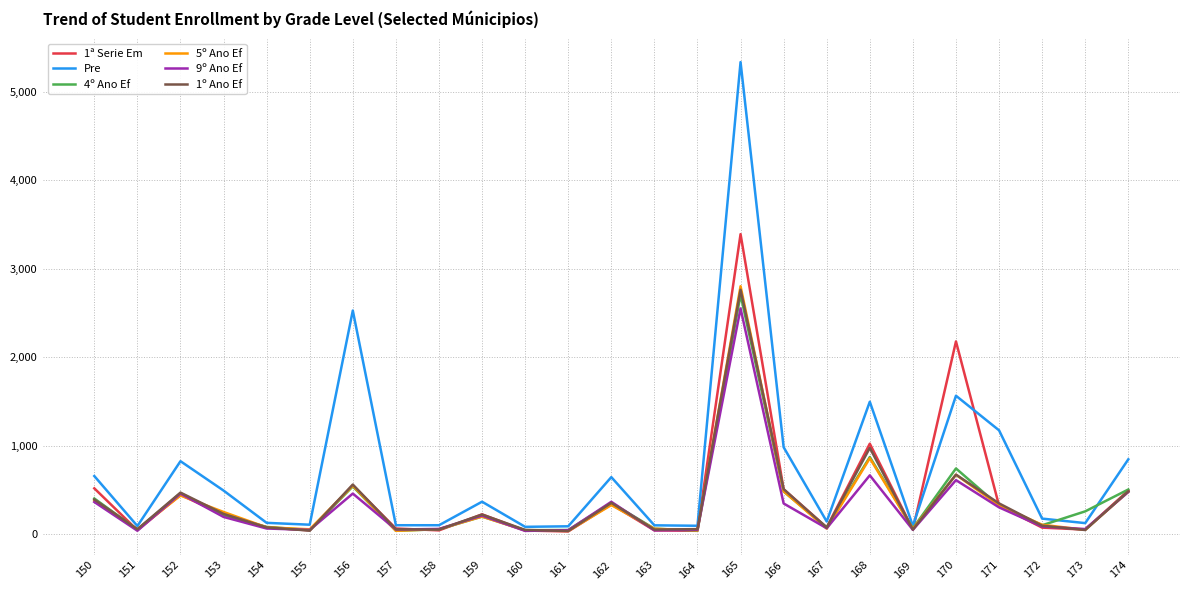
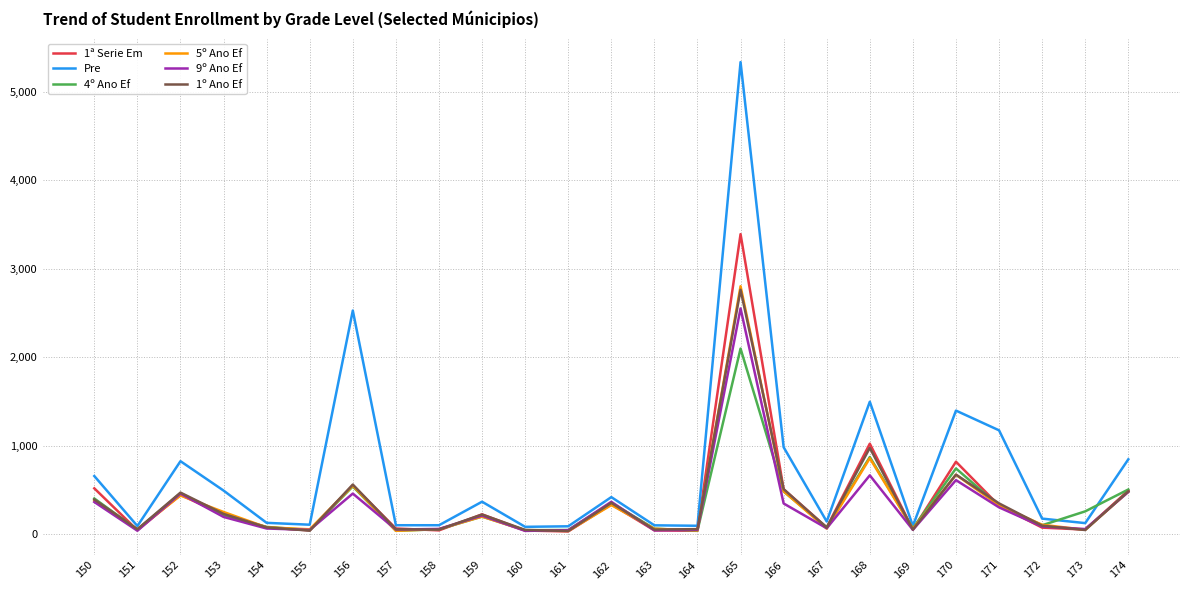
Pre, 162: 600 -> 400
4º Ano Ef, 165: 2,700 -> 2,100
1ª Serie Em, 170: 2,200 -> 800
Pre, 170: 1,600 -> 1,400
